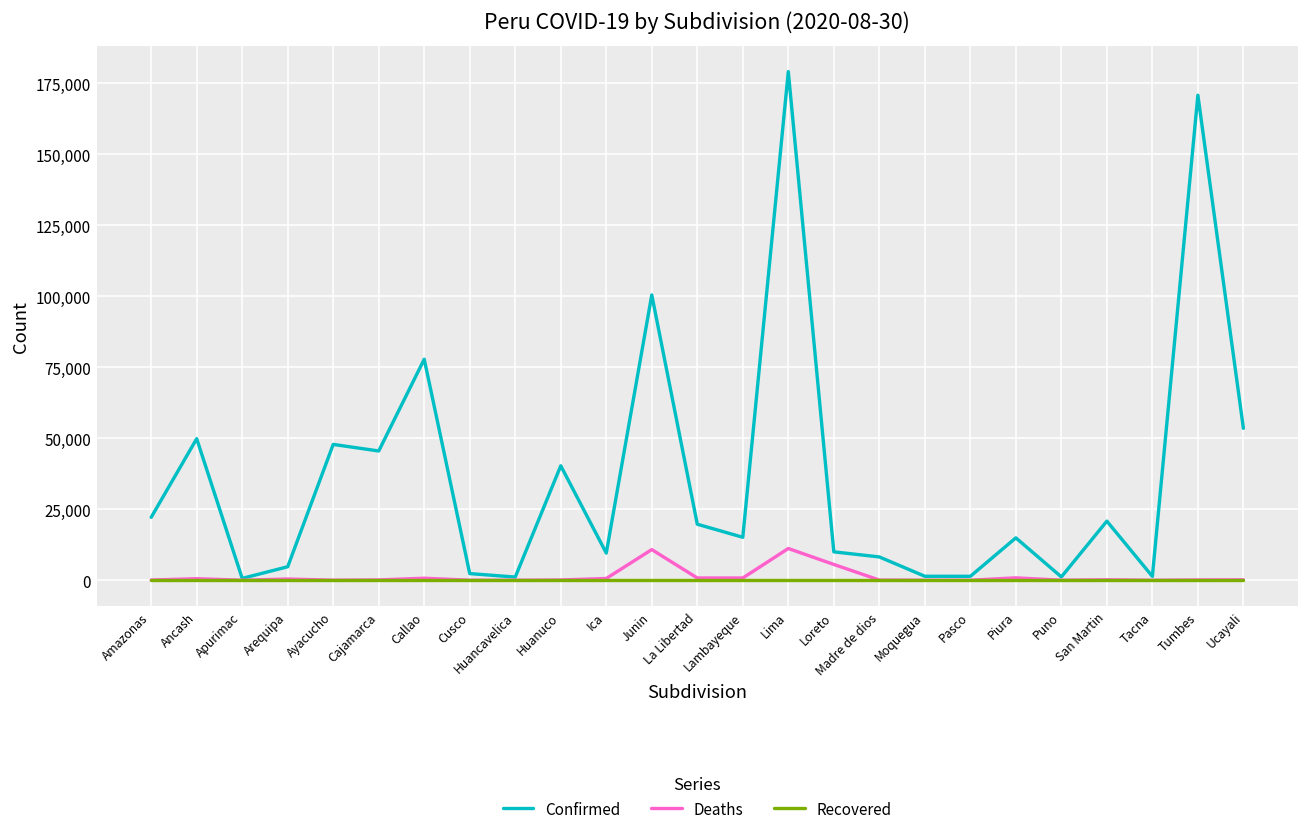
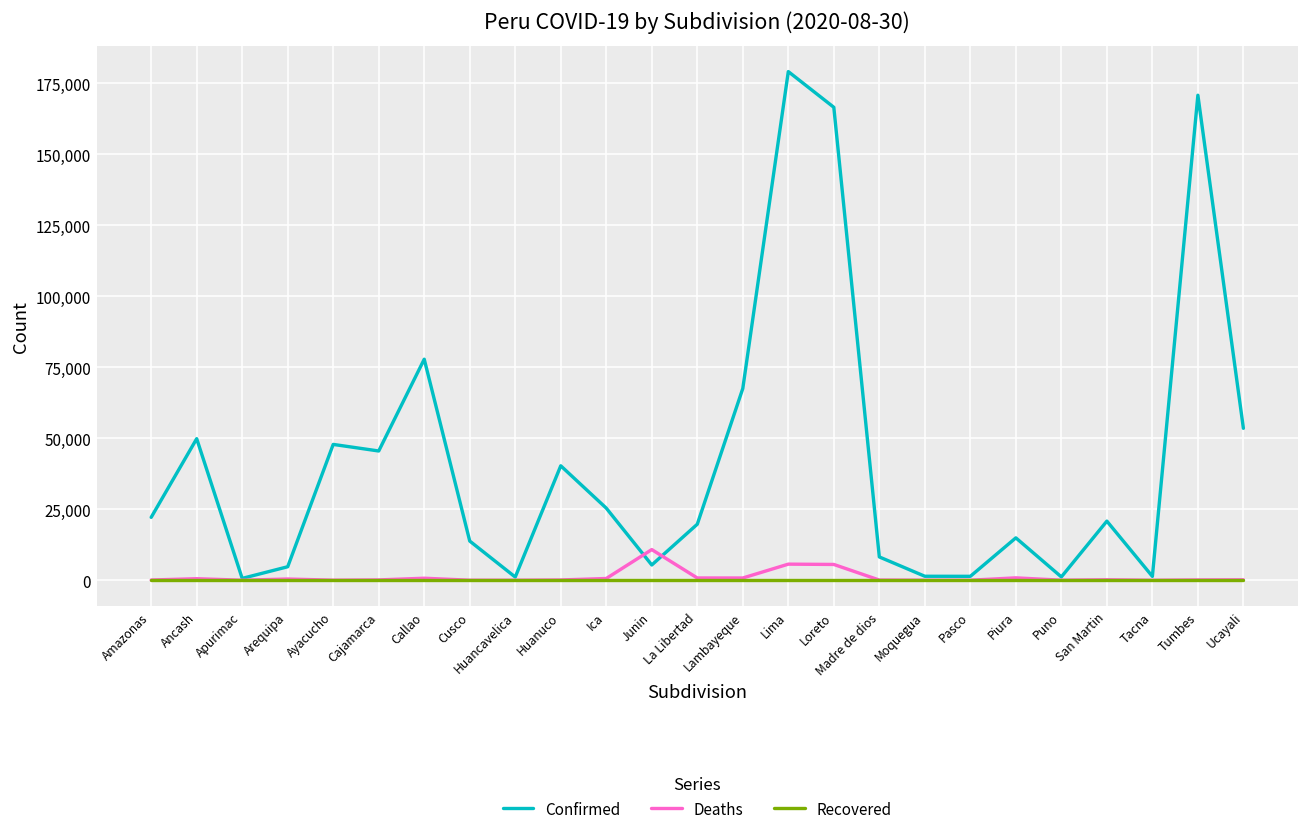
Confirmed, Cusco: 2,000 -> 14,000
Confirmed, Ica: 10,000 -> 25,000
Confirmed, Junin: 101,000 -> 5,000
Confirmed, Lambayeque: 15,000 -> 68,000
Deaths, Lima: 11,000 -> 6,000
Confirmed, Loreto: 10,000 -> 167,000
